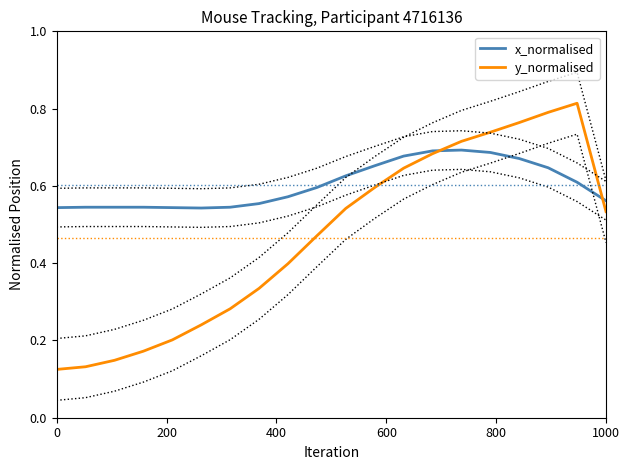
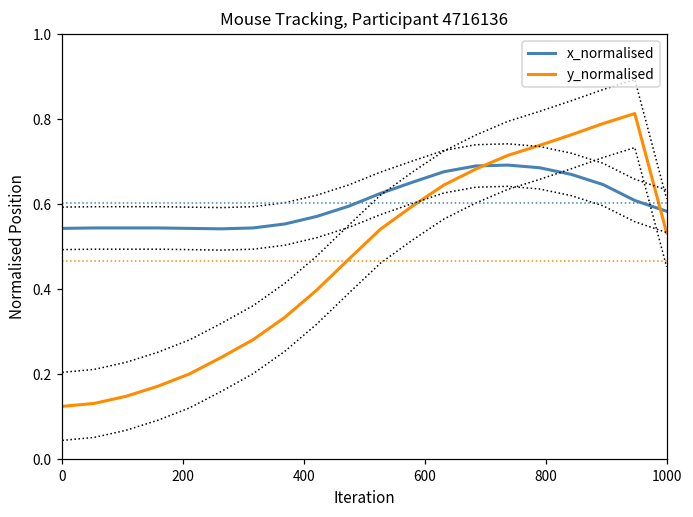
x_normalised, 1000: 0.56 -> 0.58
